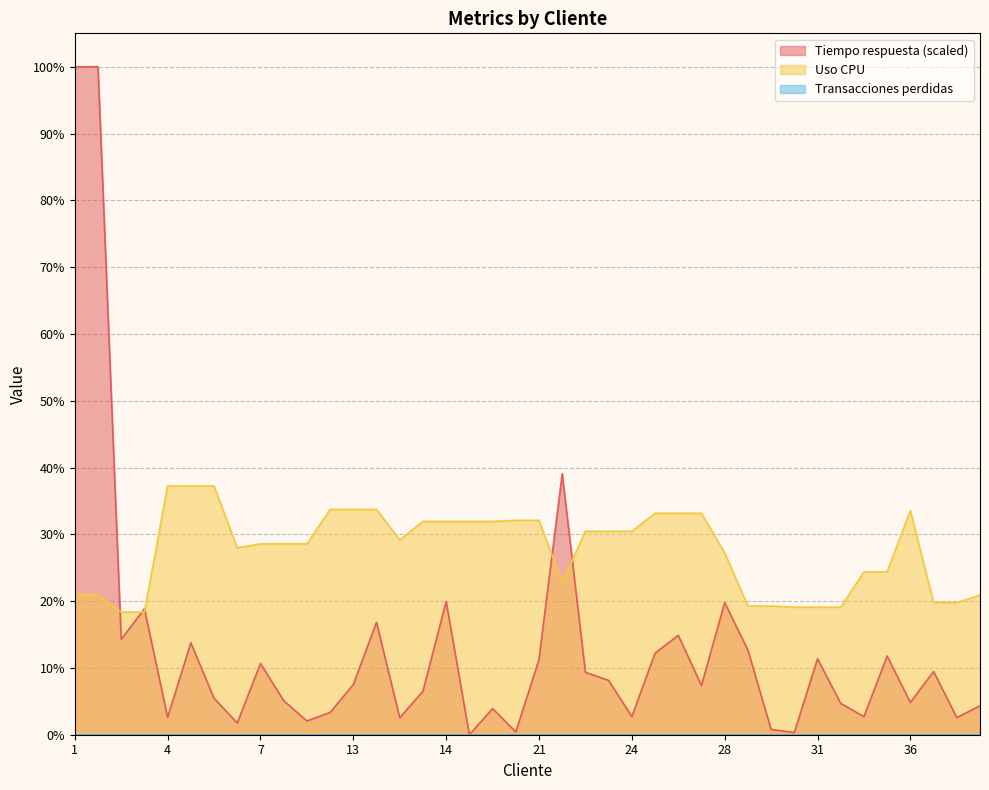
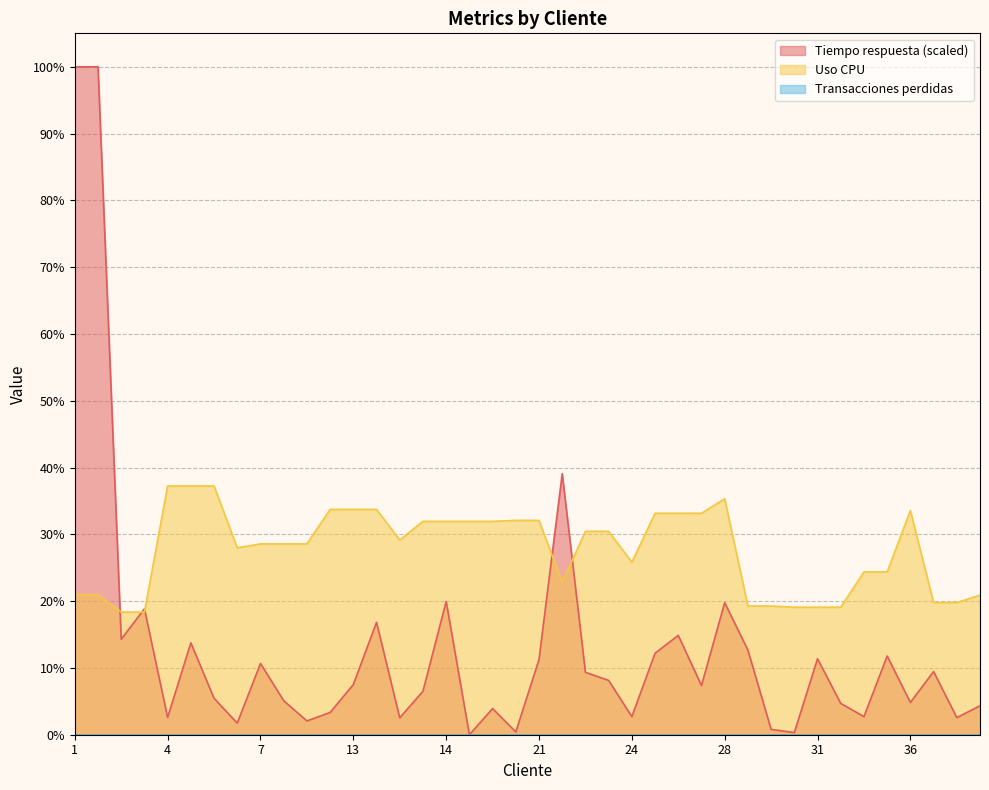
Uso CPU, 24: 30% -> 26%
Uso CPU, 28: 27% -> 35%
